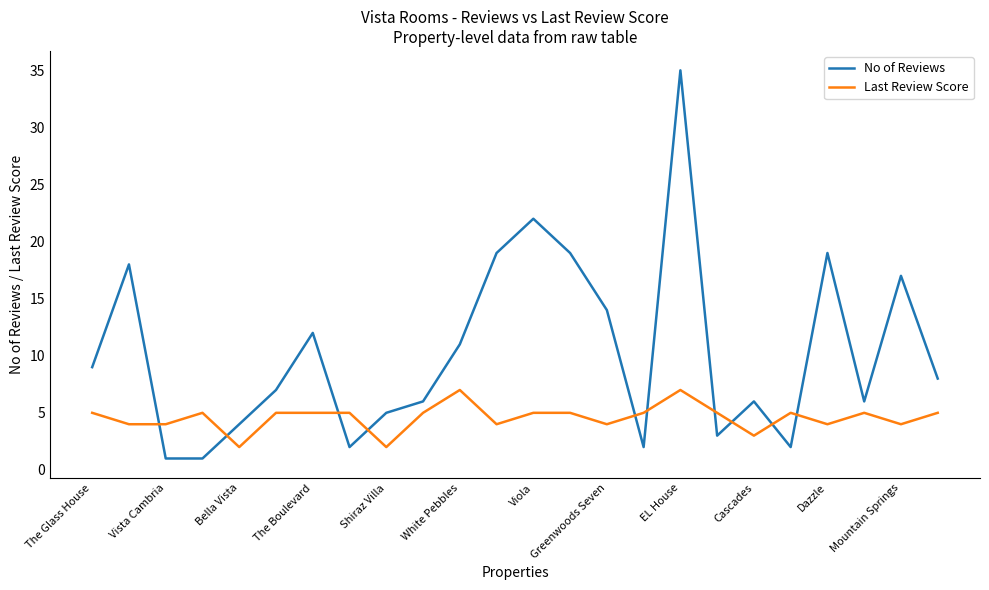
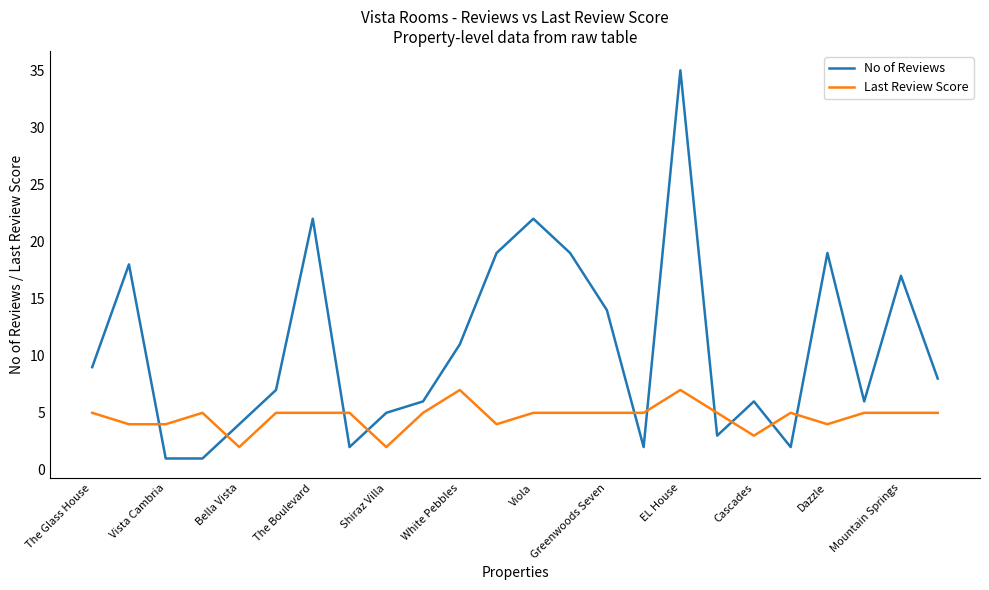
No of Reviews, The Boulevard: 12 -> 22
Last Review Score, Greenwoods Seven: 4 -> 5
Last Review Score, Mountain Springs: 4 -> 5
